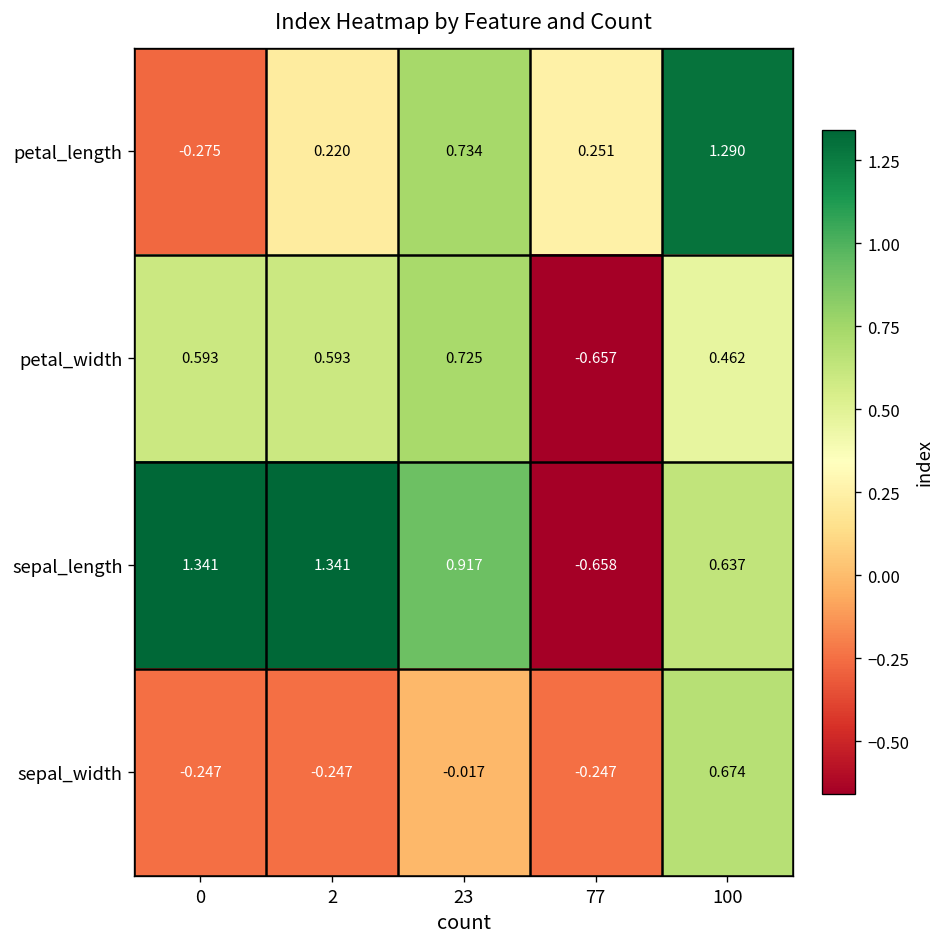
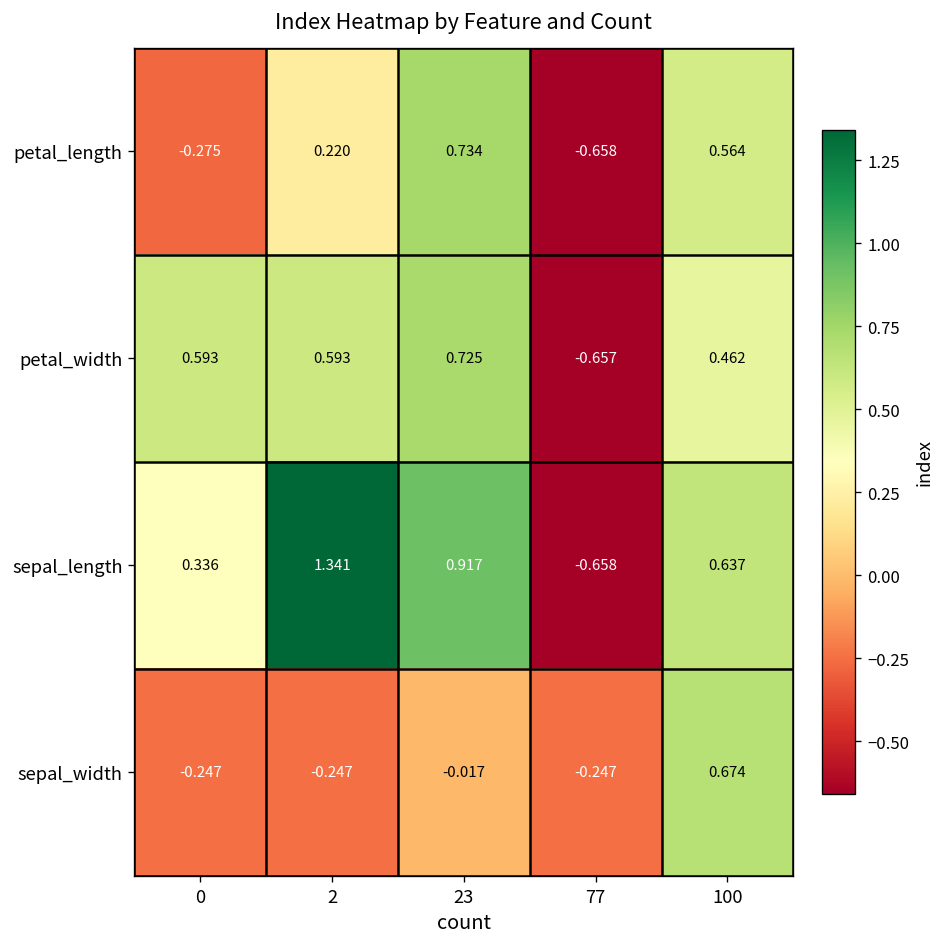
petal_length, 77: 0.251 -> -0.658
petal_length, 100: 1.290 -> 0.564
sepal_length, 0: 1.341 -> 0.336
